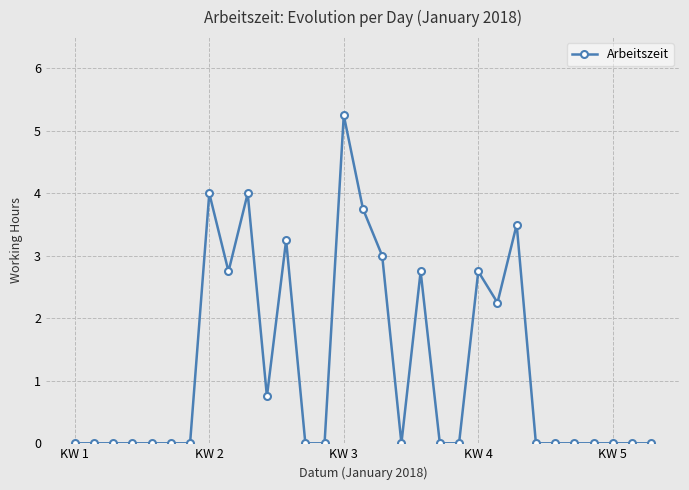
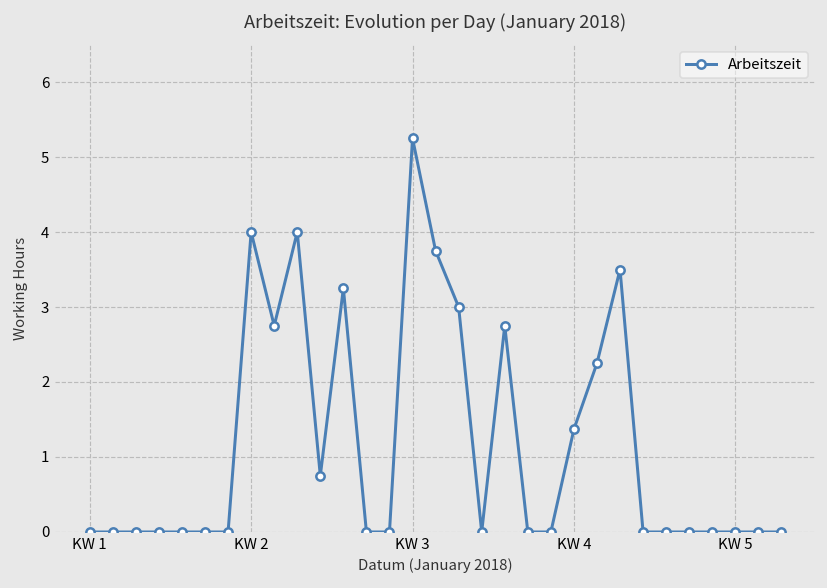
KW 4: 2.8 -> 1.4
